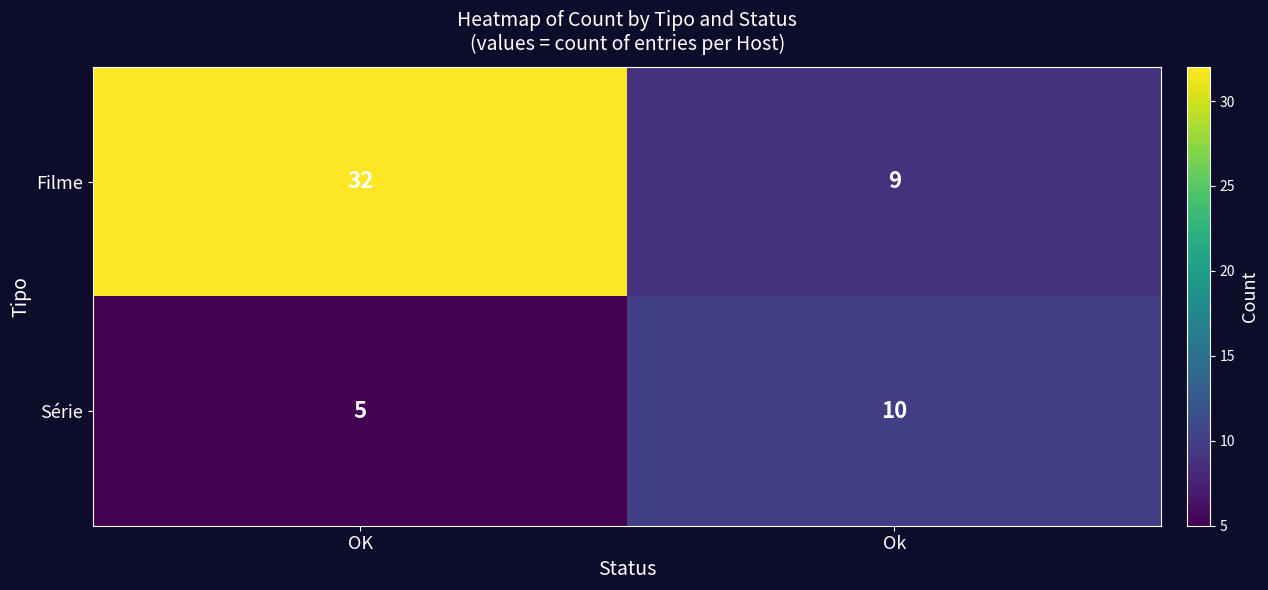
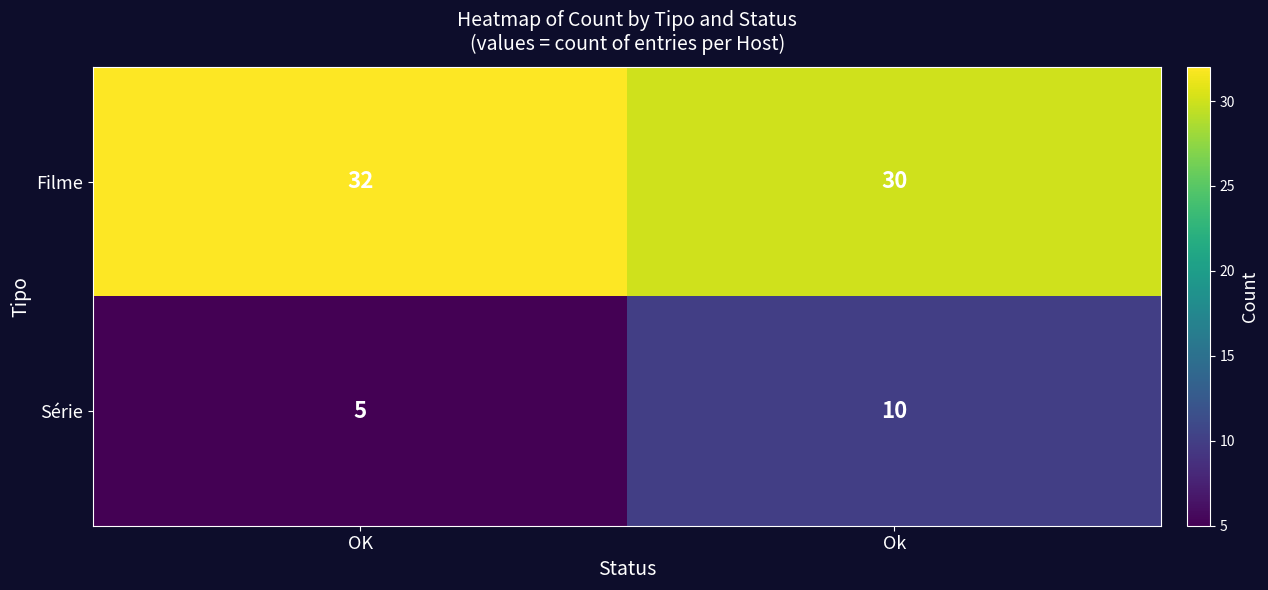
Filme, Ok: 9 -> 30
